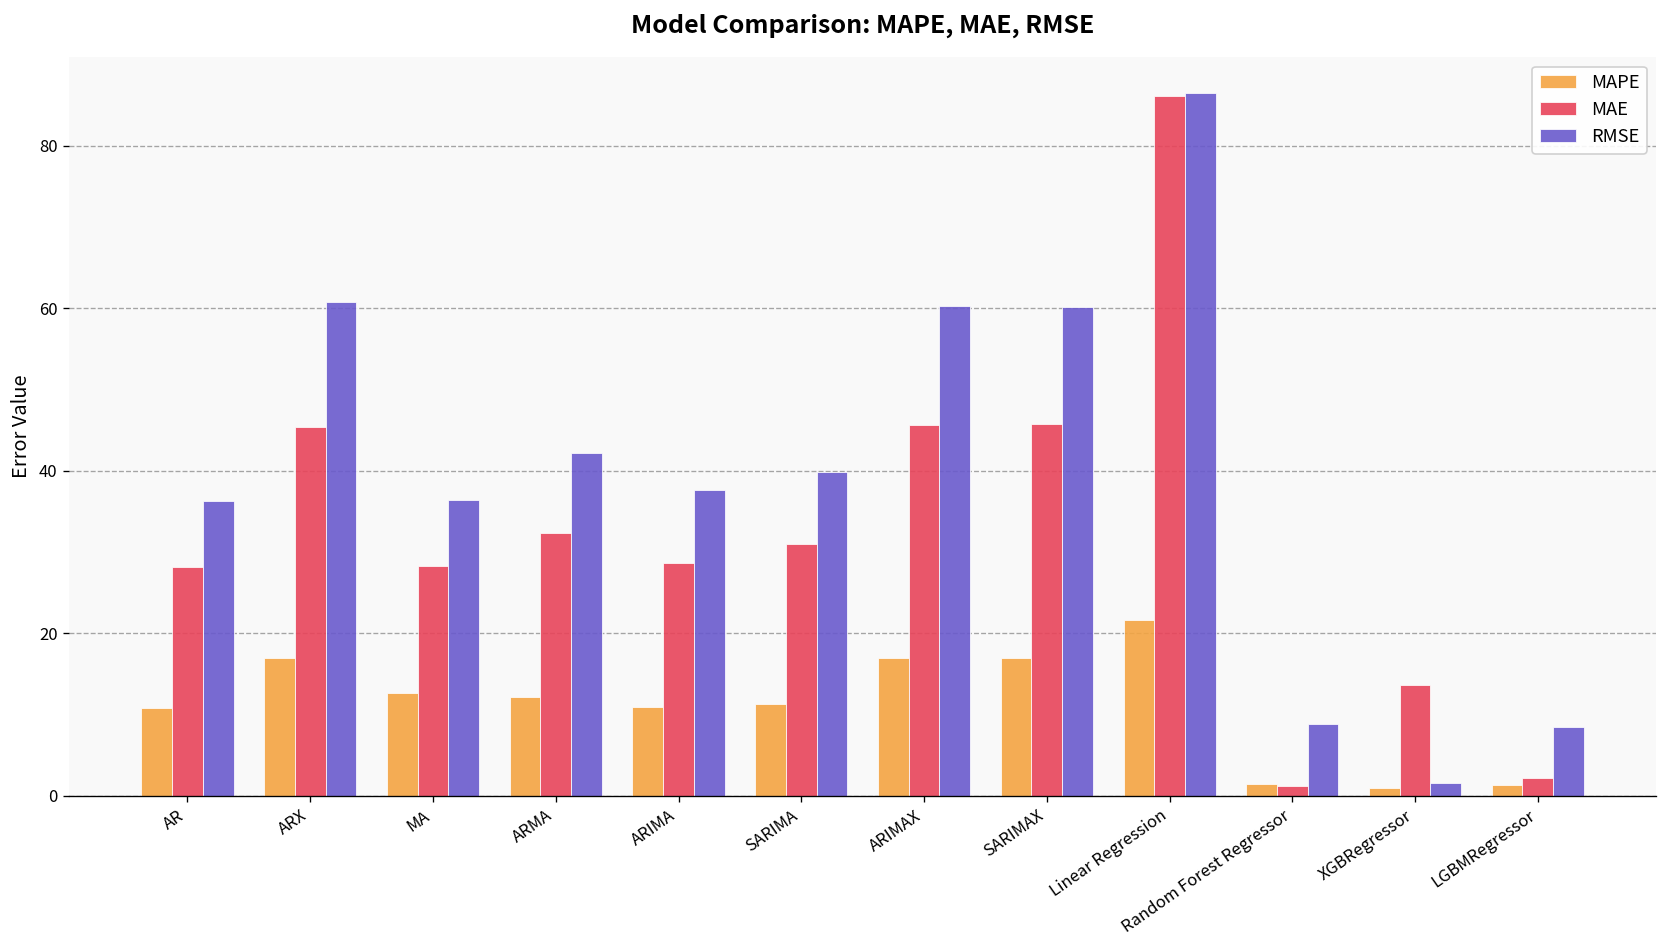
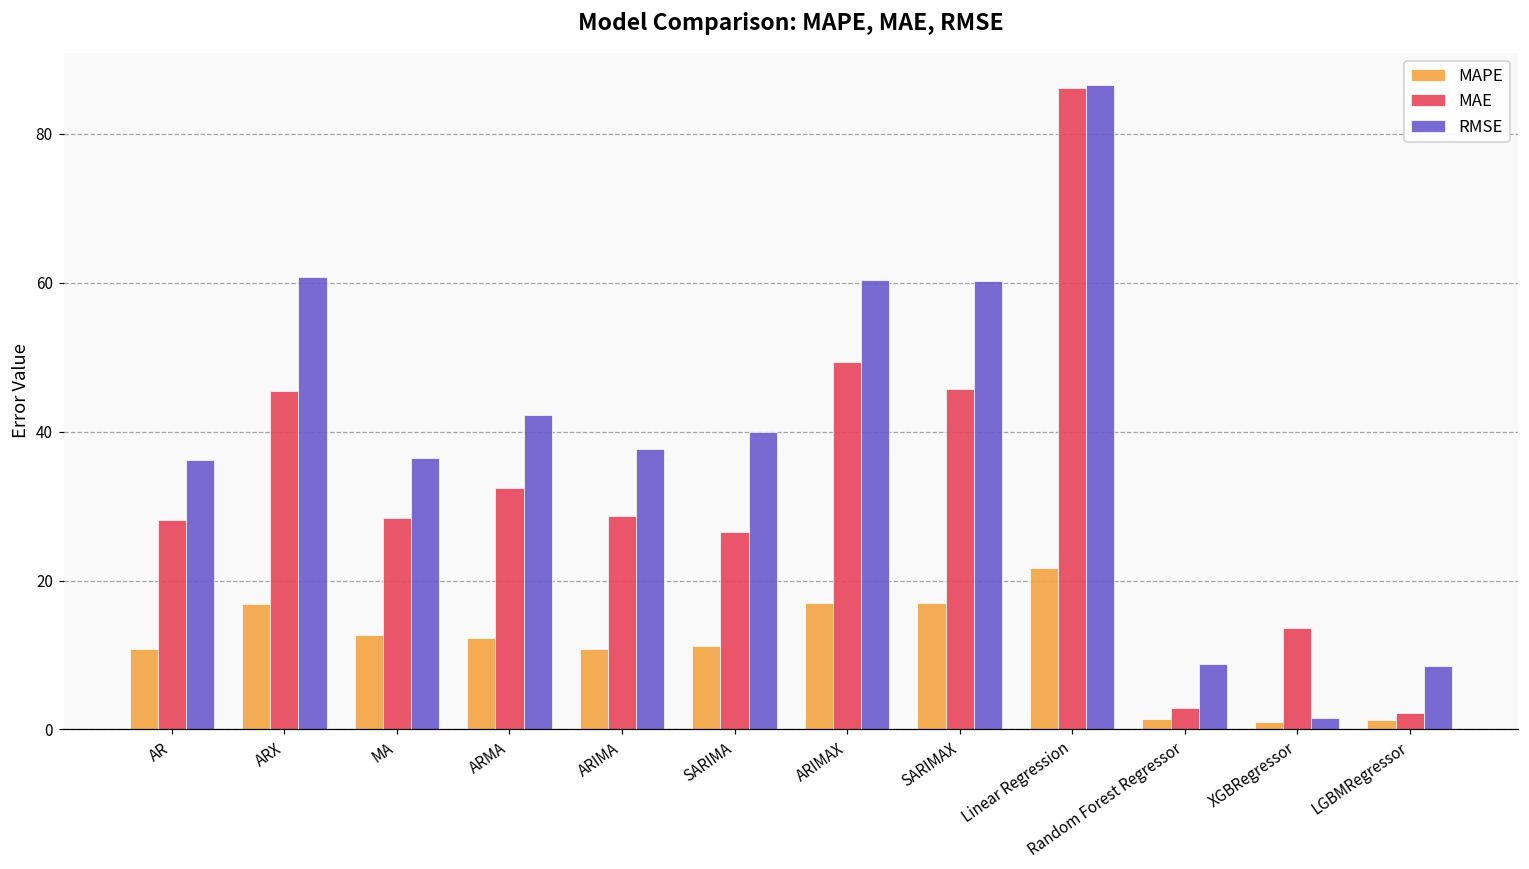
MAE, SARIMA: 31 -> 27
MAE, ARIMAX: 46 -> 49
MAE, Random Forest Regressor: 1 -> 3
